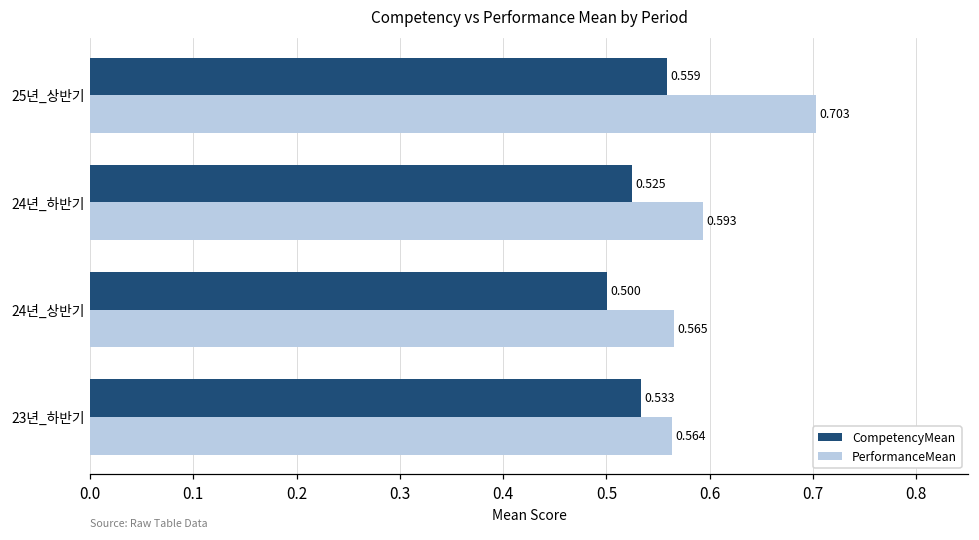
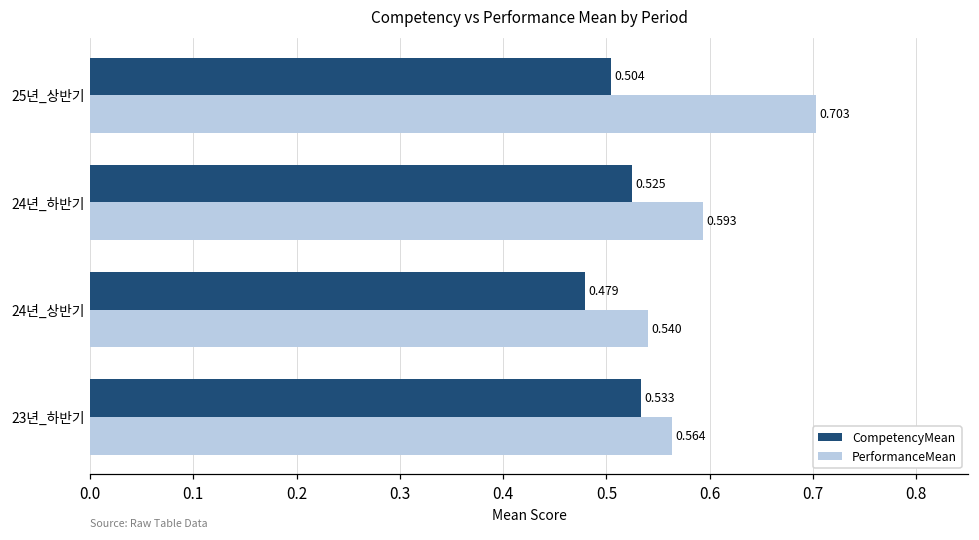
CompetencyMean, 25년_상반기: 0.559 -> 0.504
CompetencyMean, 24년_상반기: 0.500 -> 0.479
PerformanceMean, 24년_상반기: 0.565 -> 0.540
